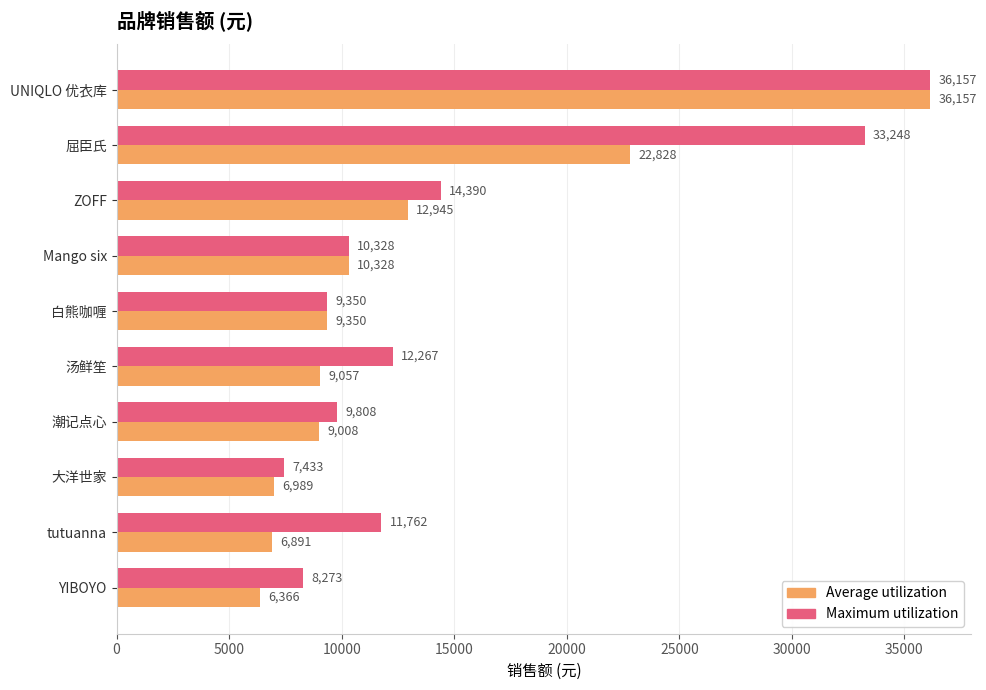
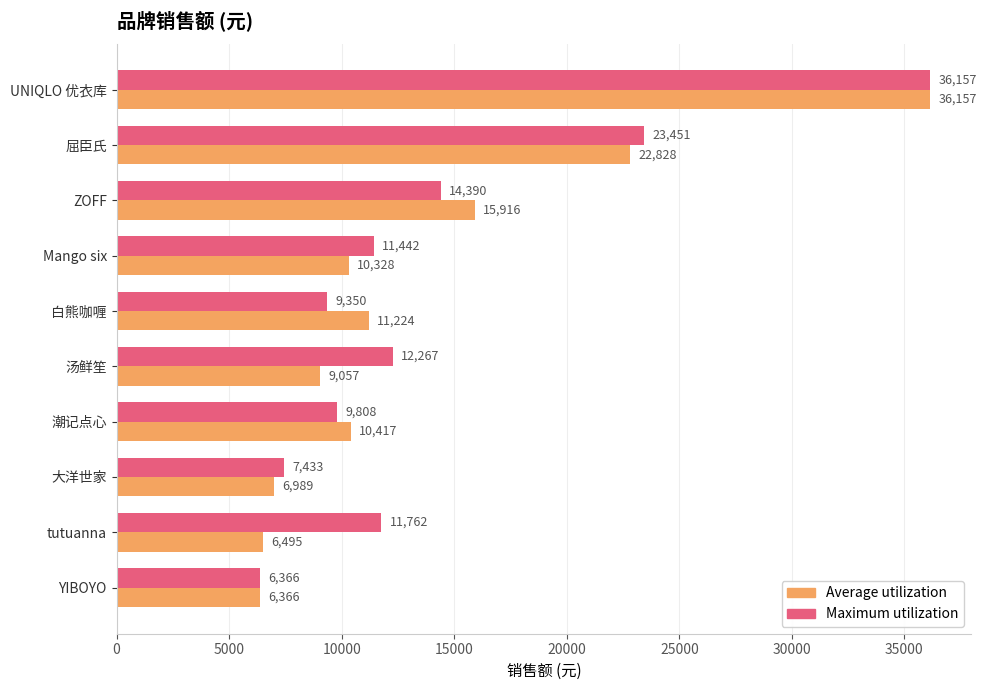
Maximum utilization, 屈臣氏: 33,248 -> 23,451
Average utilization, ZOFF: 12,945 -> 15,916
Maximum utilization, Mango six: 10,328 -> 11,442
Average utilization, 白熊咖喱: 9,350 -> 11,224
Average utilization, 潮记点心: 9,008 -> 10,417
Average utilization, tutuanna: 6,891 -> 6,495
Maximum utilization, YIBOYO: 8,273 -> 6,366
